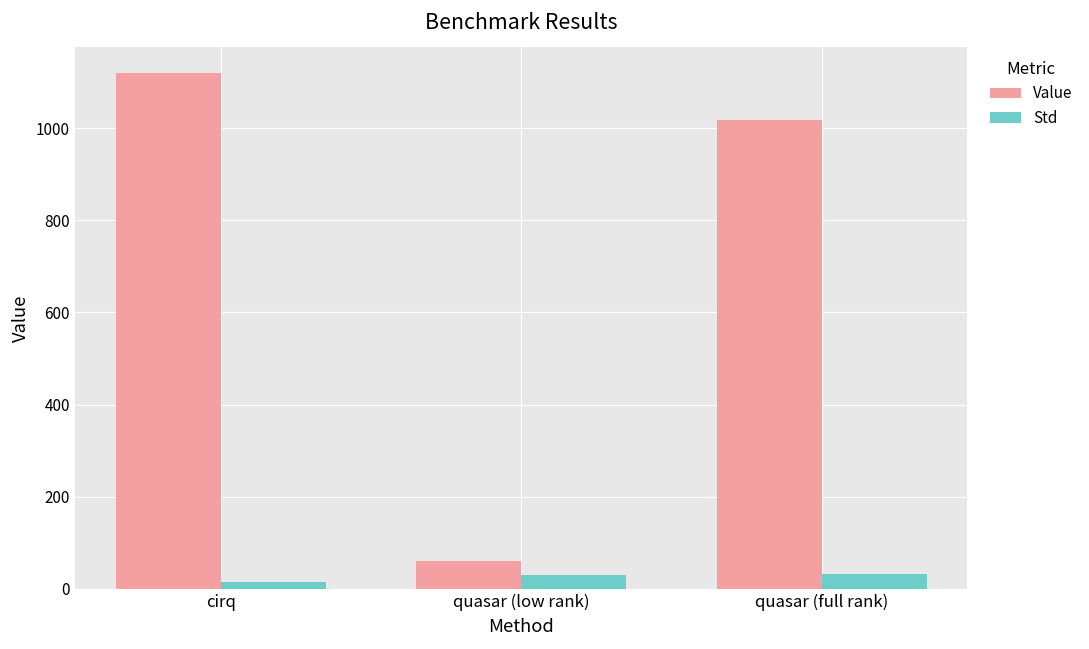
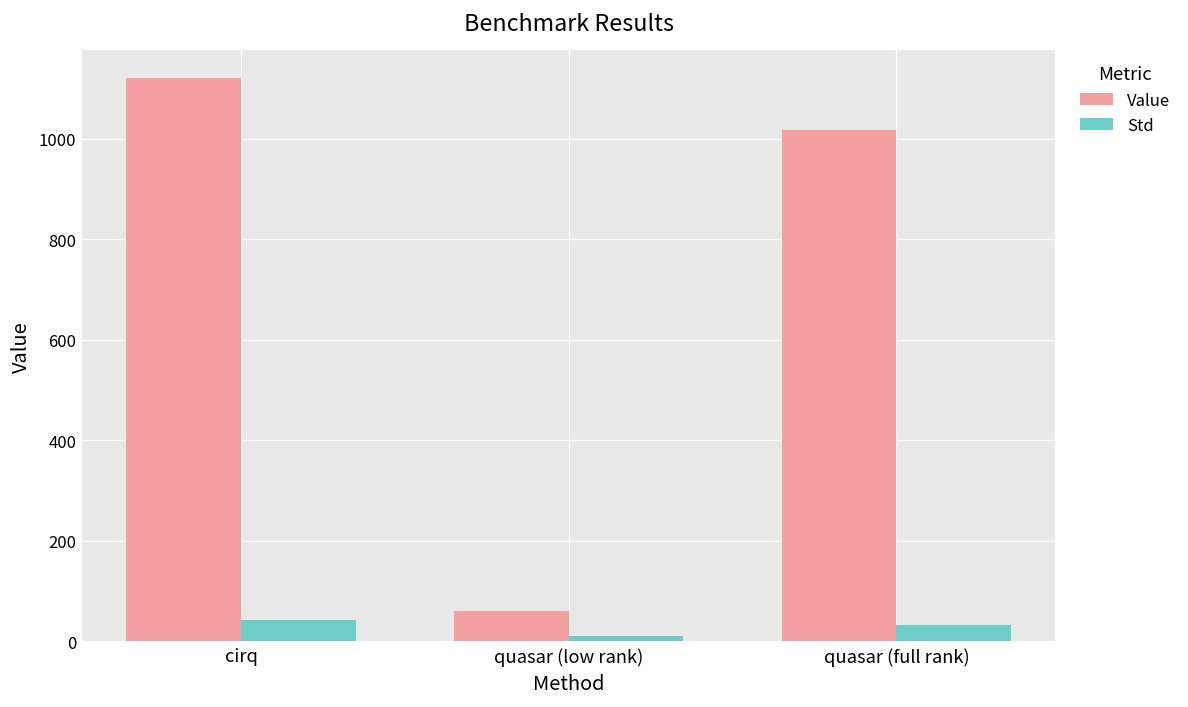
Std, cirq: 10 -> 40
Std, quasar (low rank): 30 -> 10
